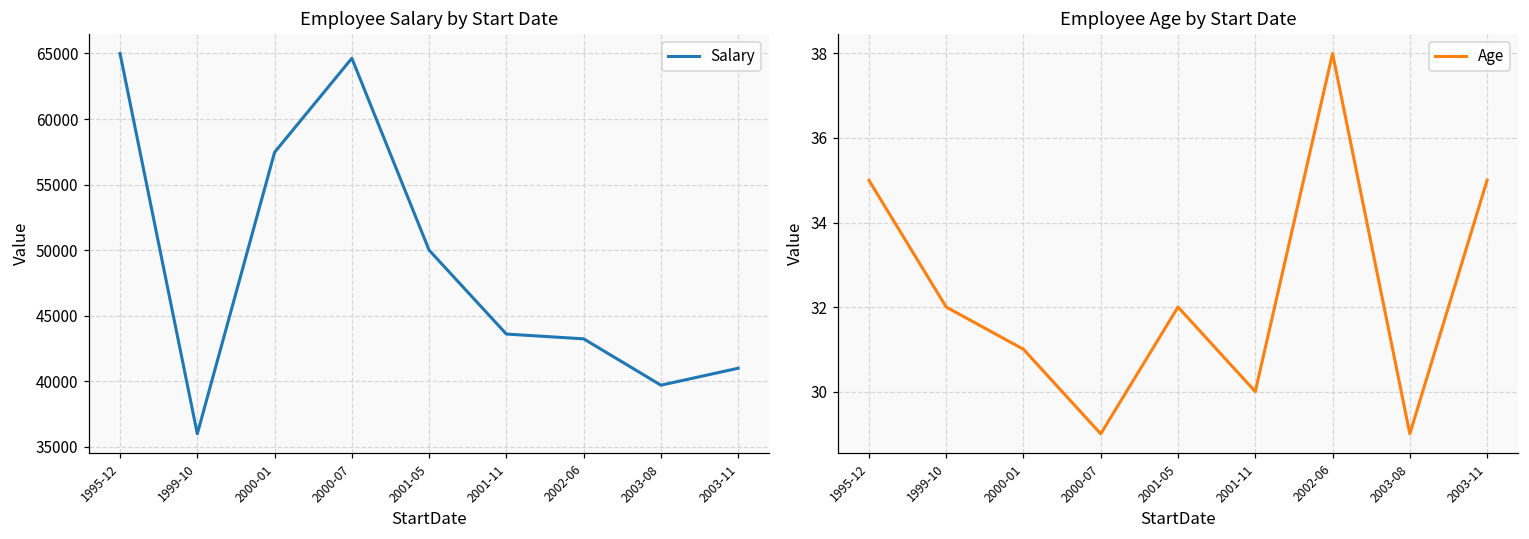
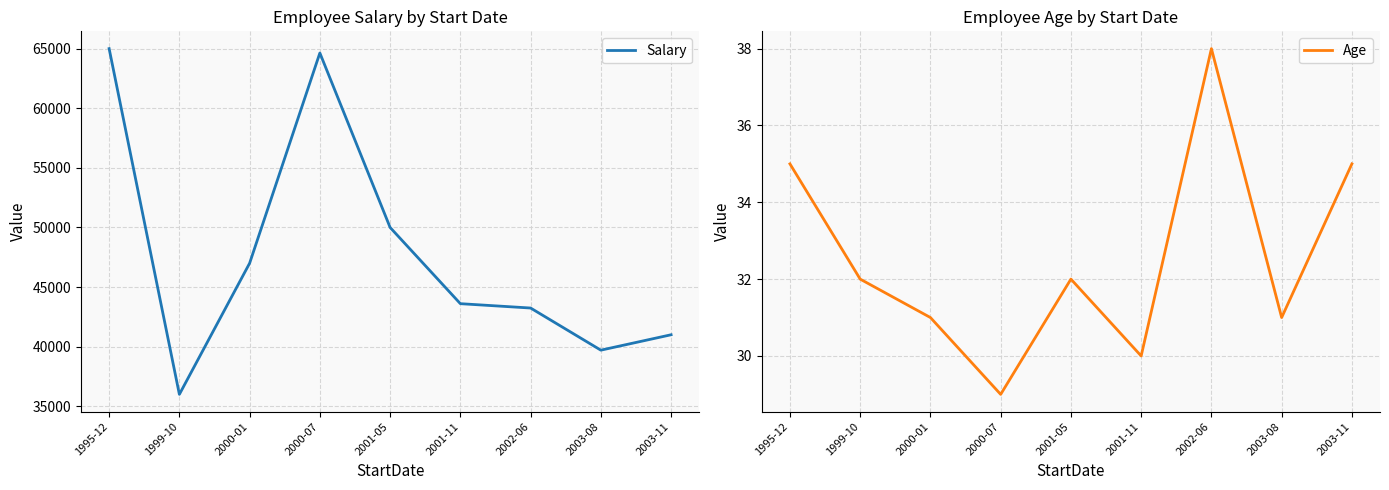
Employee Salary by Start Date, 2000-01: 57500 -> 47000
Employee Age by Start Date, 2003-08: 29 -> 31
